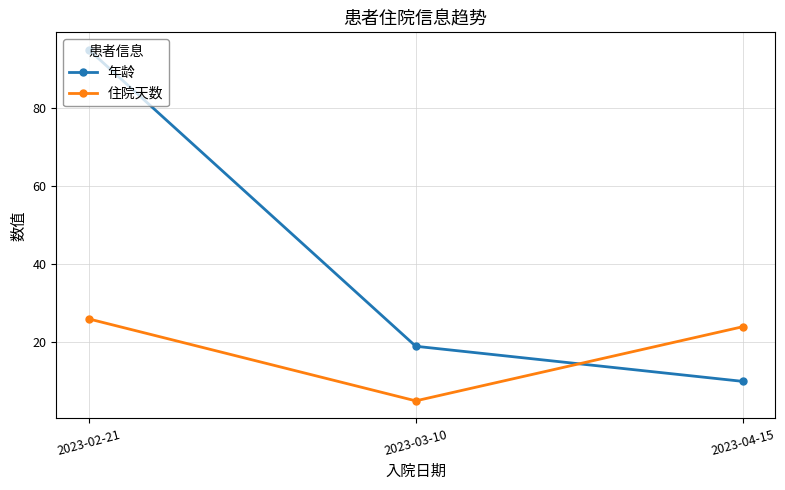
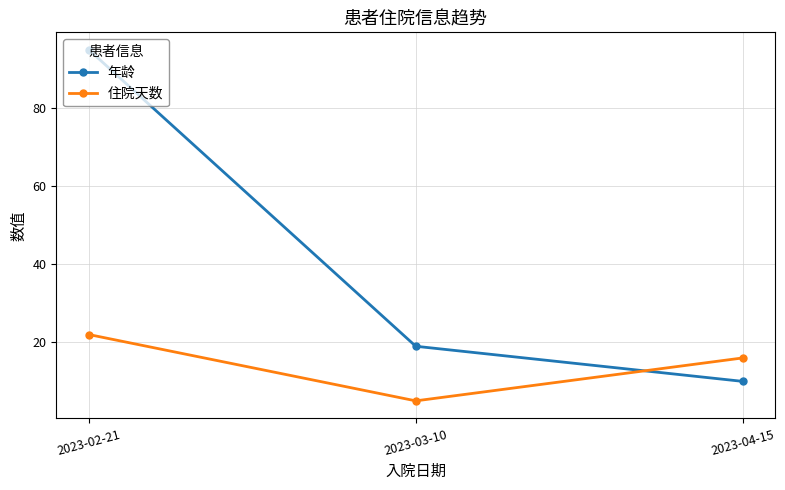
住院天数, 2023-02-21: 26 -> 22
住院天数, 2023-04-15: 24 -> 16
